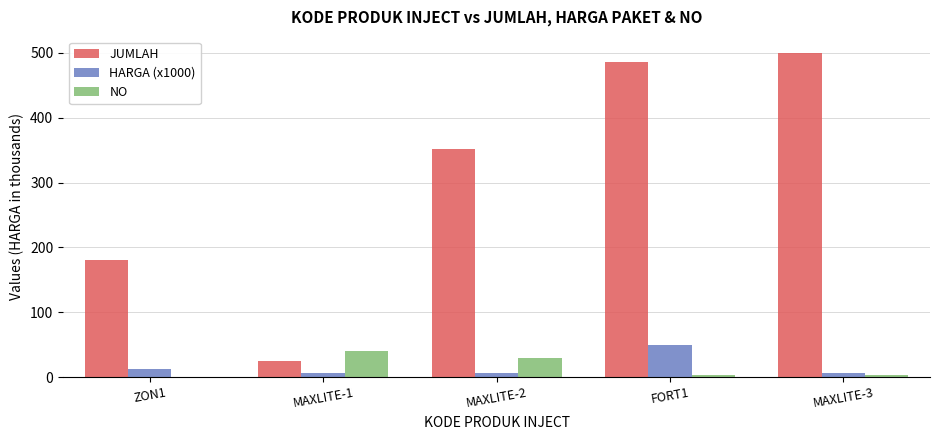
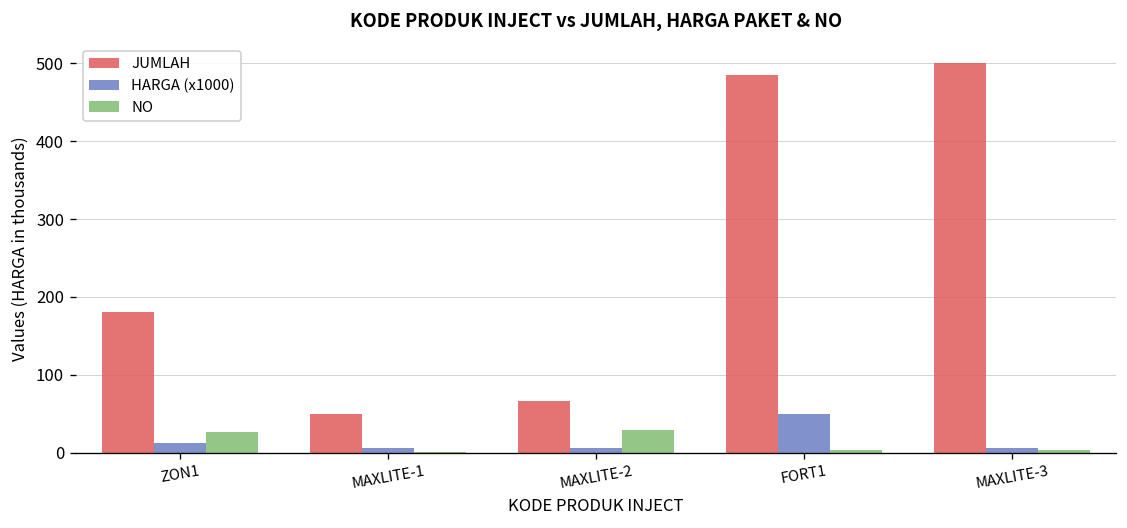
NO, ZON1: 0 -> 30
JUMLAH, MAXLITE-1: 30 -> 50
NO, MAXLITE-1: 40 -> 0
JUMLAH, MAXLITE-2: 350 -> 70
